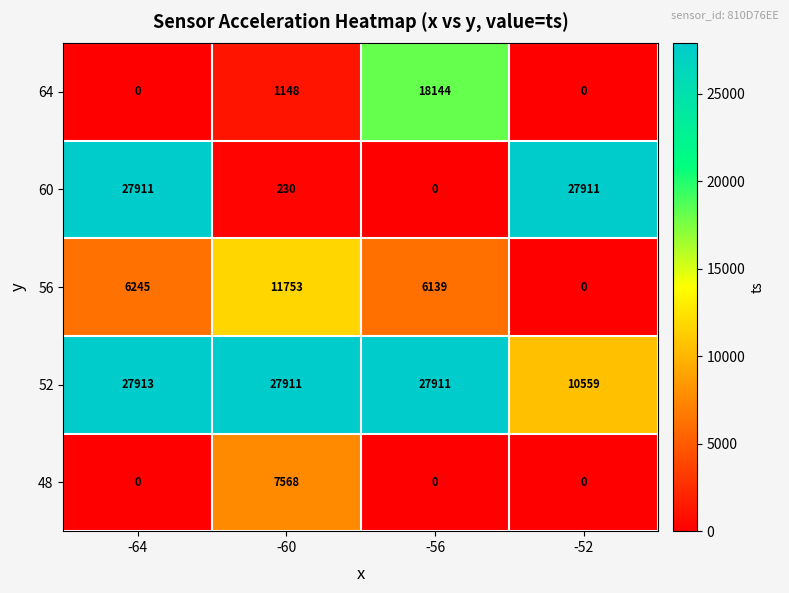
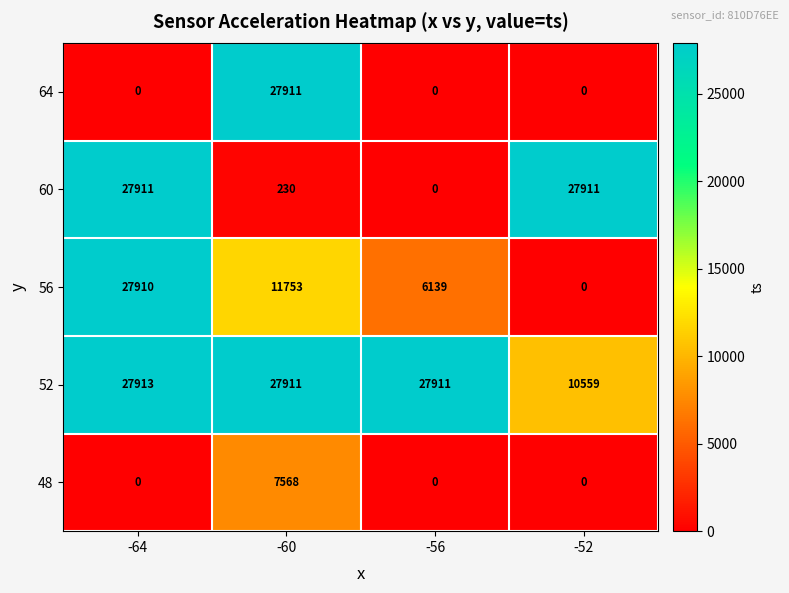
64, -60: 1148 -> 27911
64, -56: 18144 -> 0
56, -64: 6245 -> 27910
